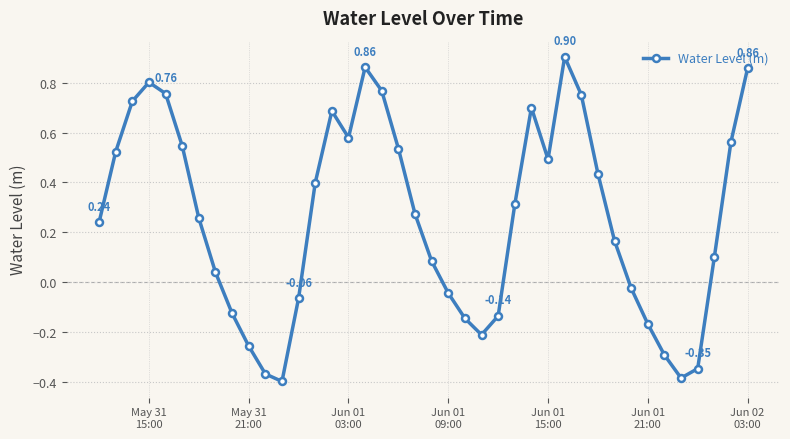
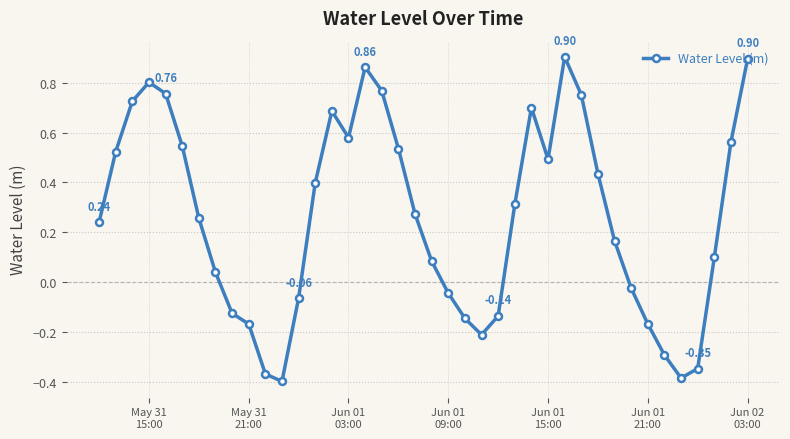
May 31 21:00: -0.26 -> -0.17
Jun 02 03:00: 0.86 -> 0.90
